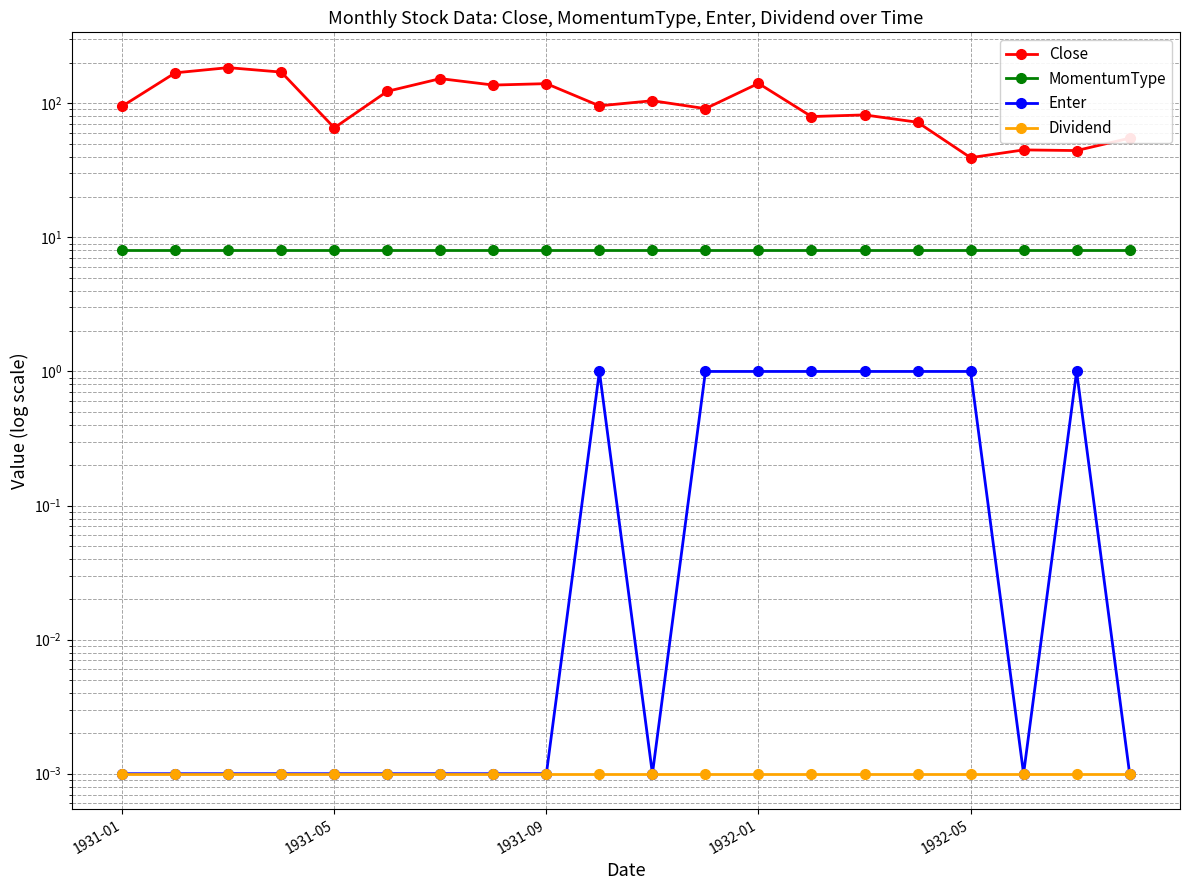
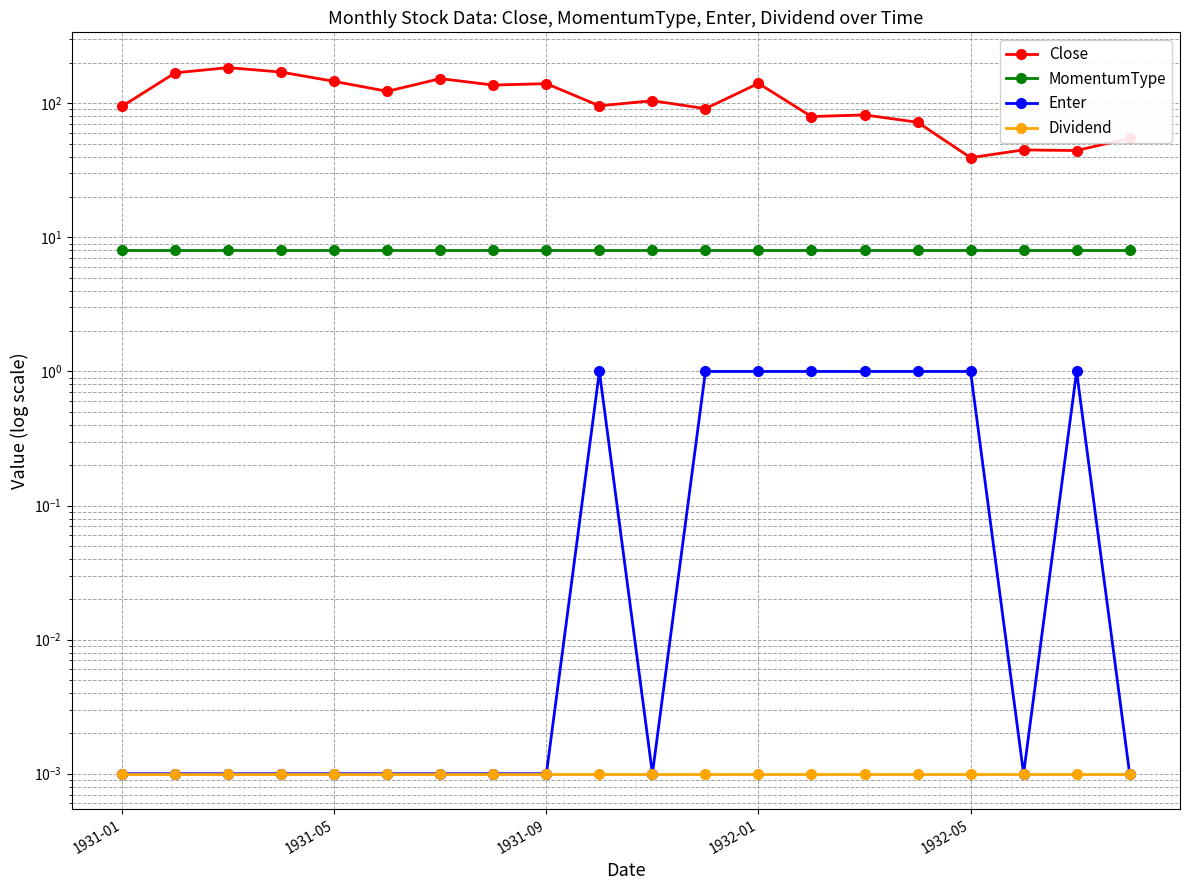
Close, 1931-05: 70 -> 150
